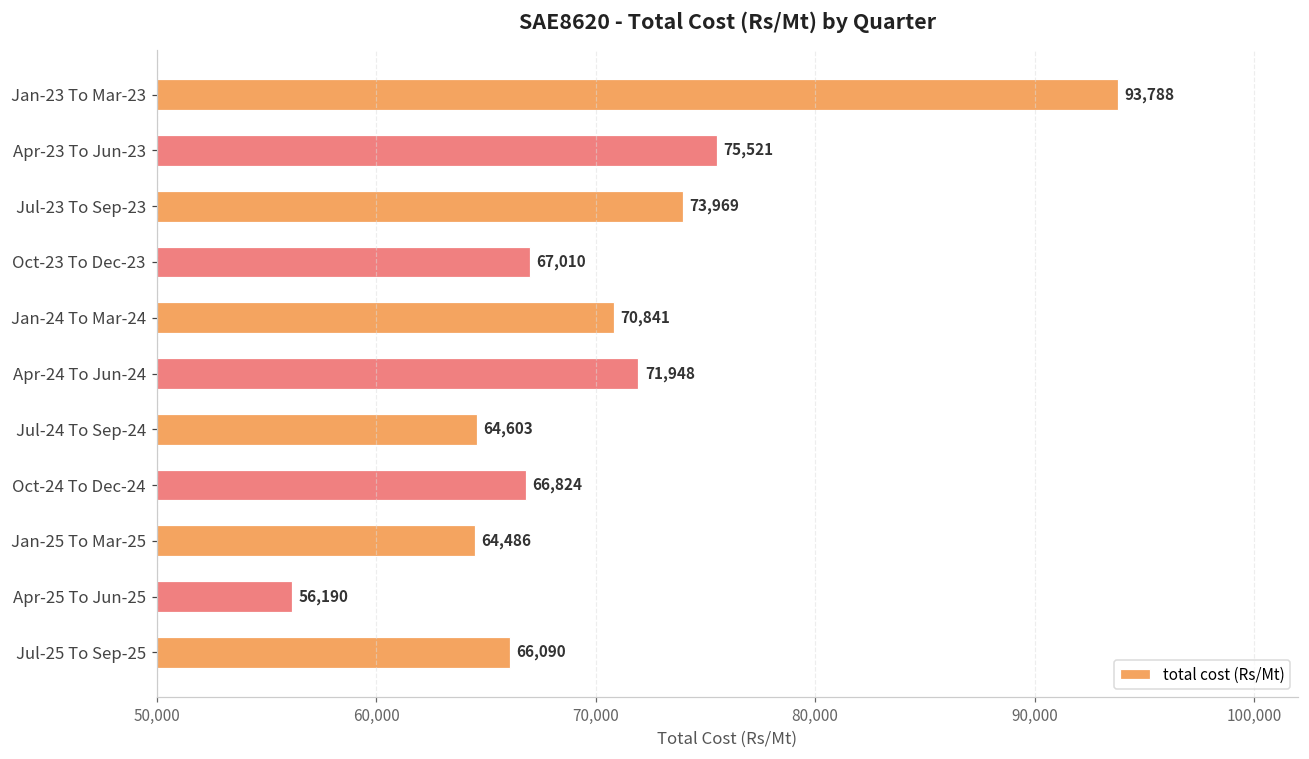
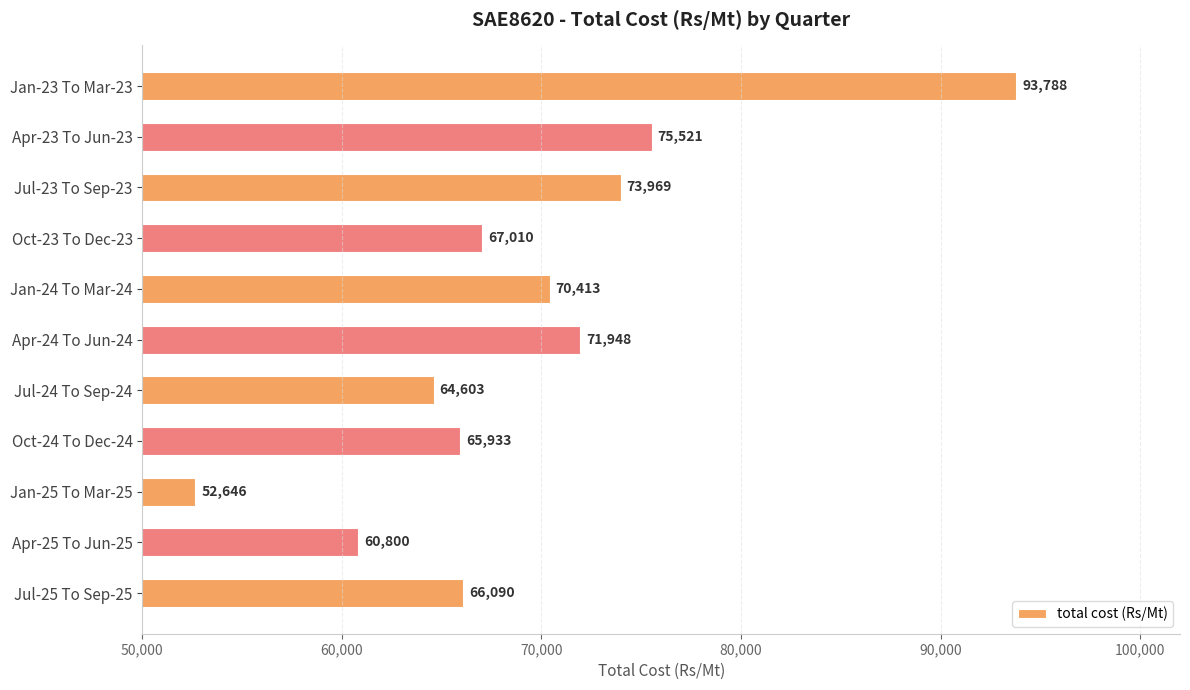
Jan-24 To Mar-24: 70,841 -> 70,413
Oct-24 To Dec-24: 66,824 -> 65,933
Jan-25 To Mar-25: 64,486 -> 52,646
Apr-25 To Jun-25: 56,190 -> 60,800
